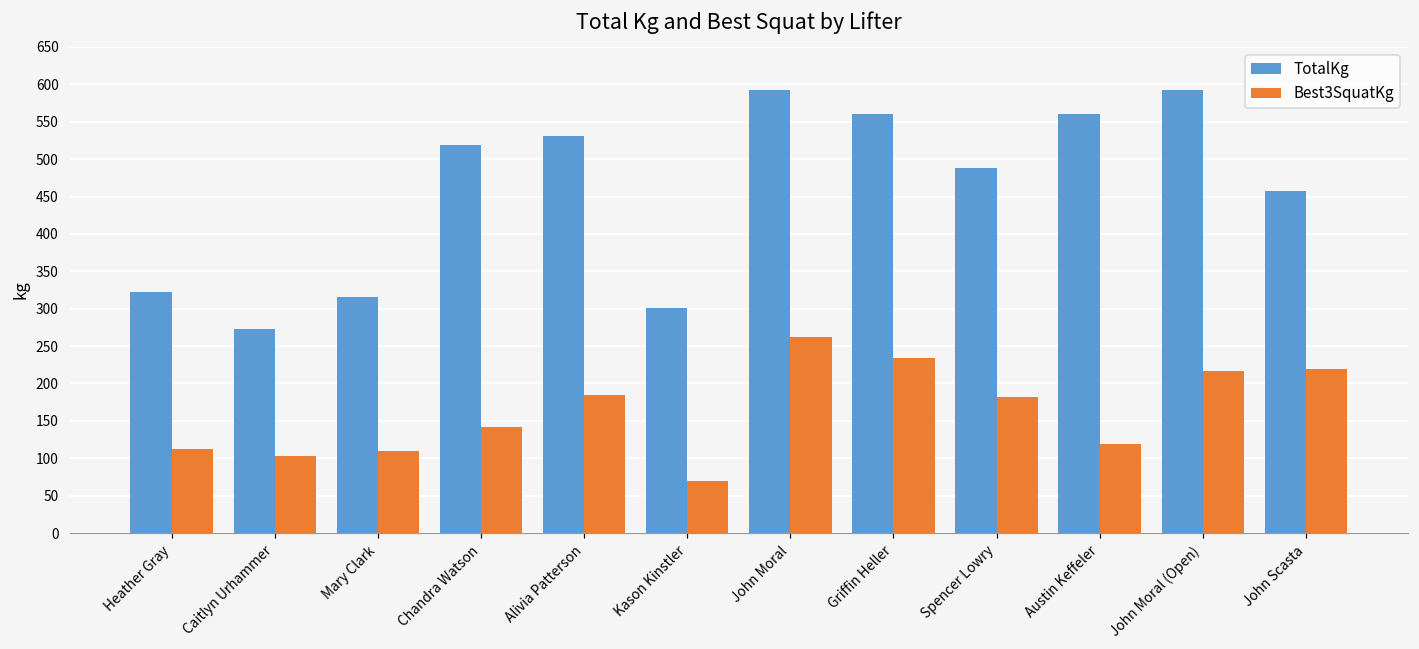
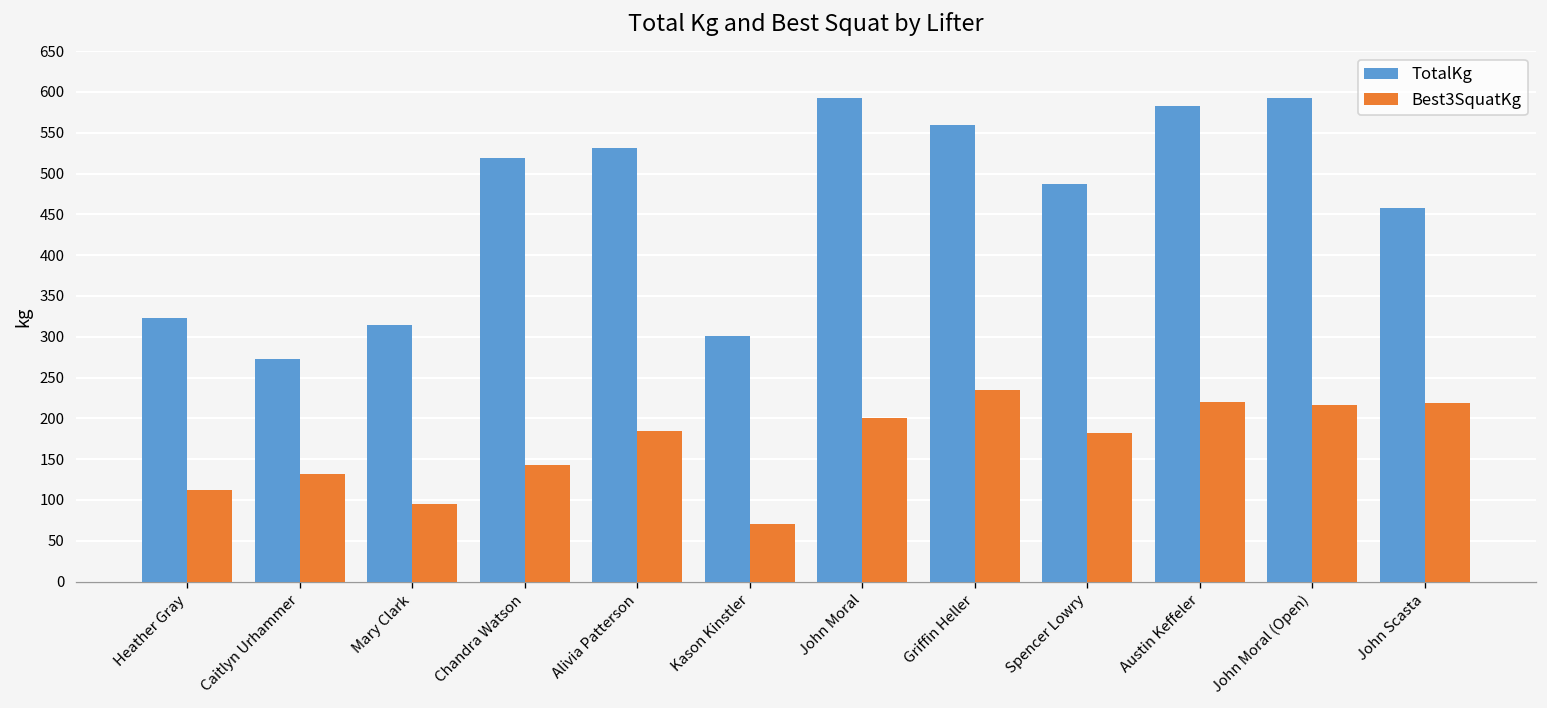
Best3SquatKg, Caitlyn Urhammer: 100 -> 130
Best3SquatKg, Mary Clark: 110 -> 100
Best3SquatKg, John Moral: 260 -> 200
TotalKg, Austin Keffeler: 560 -> 580
Best3SquatKg, Austin Keffeler: 120 -> 220
